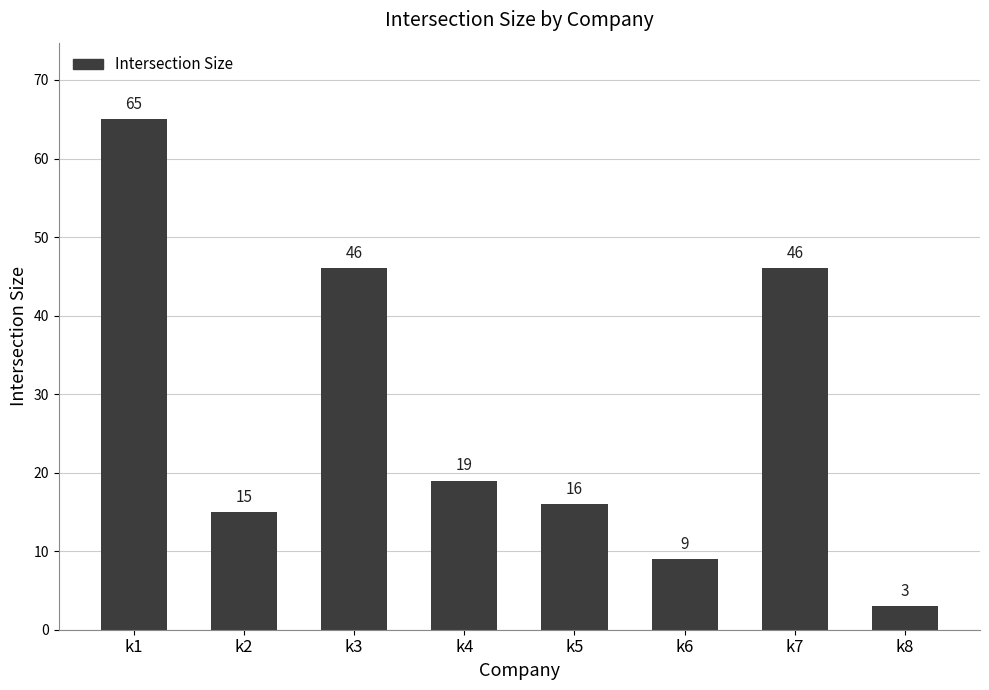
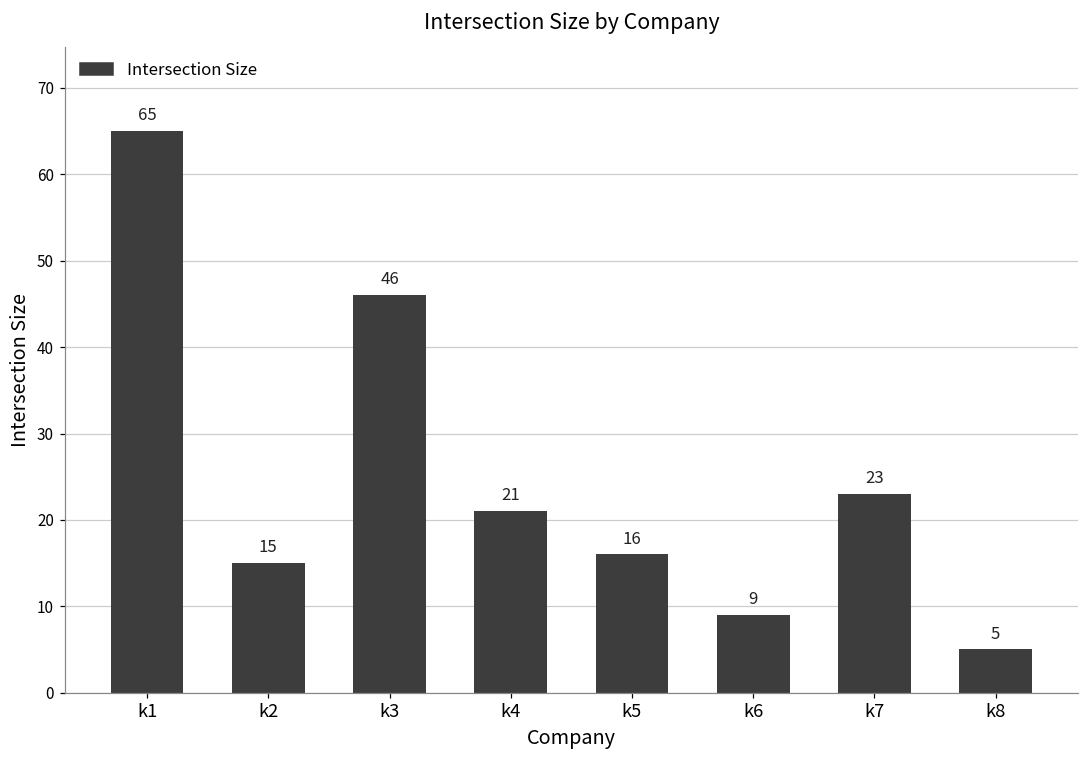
k4: 19 -> 21
k7: 46 -> 23
k8: 3 -> 5
